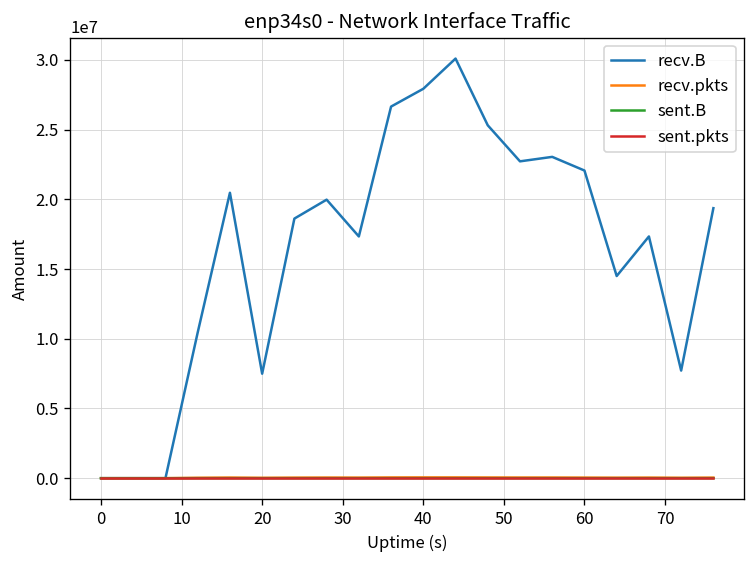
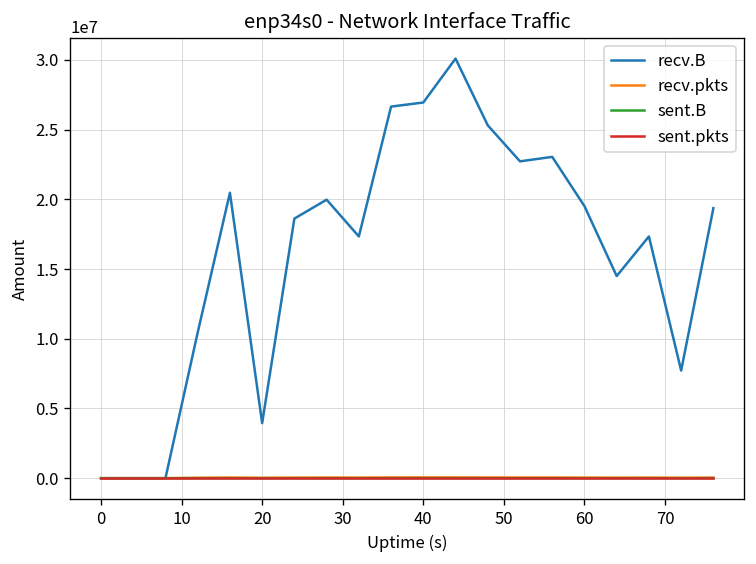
recv.B, 20: 7500000 -> 3900000
recv.B, 40: 27900000 -> 26900000
recv.B, 60: 22100000 -> 19500000
